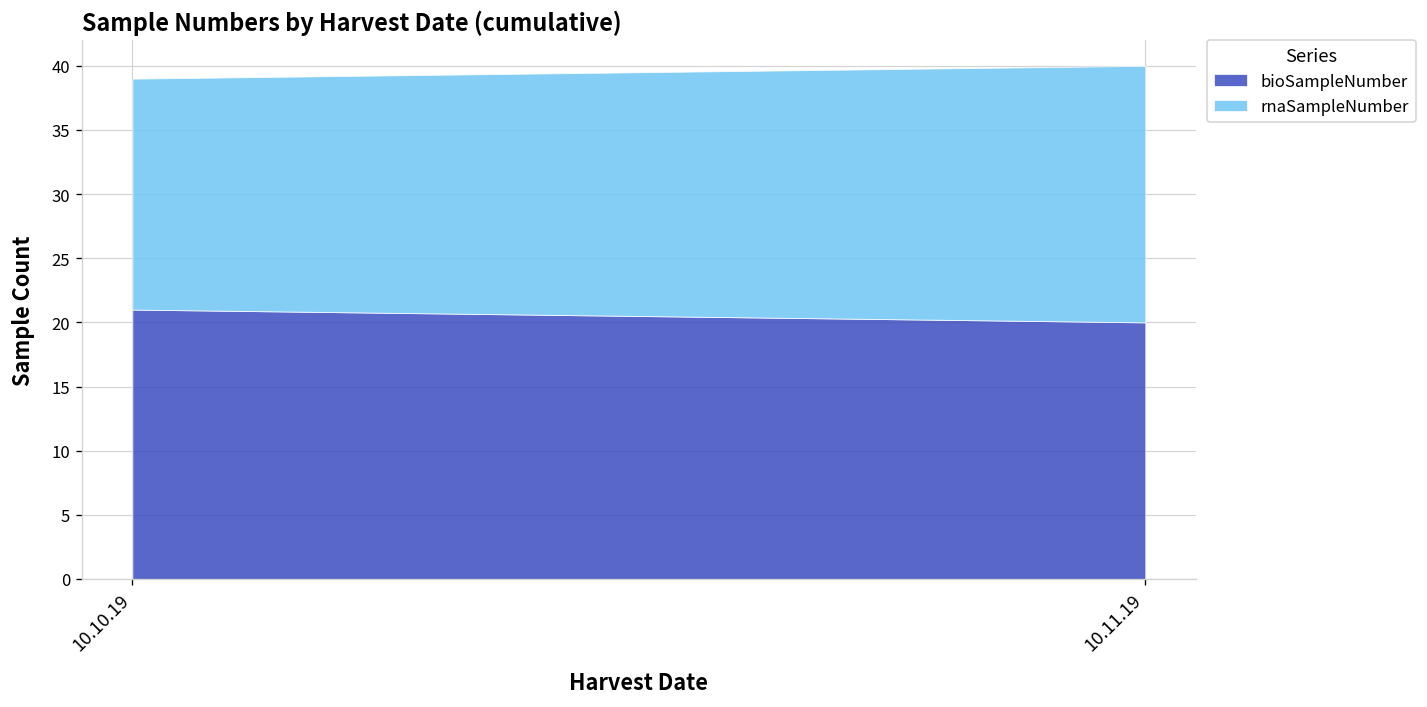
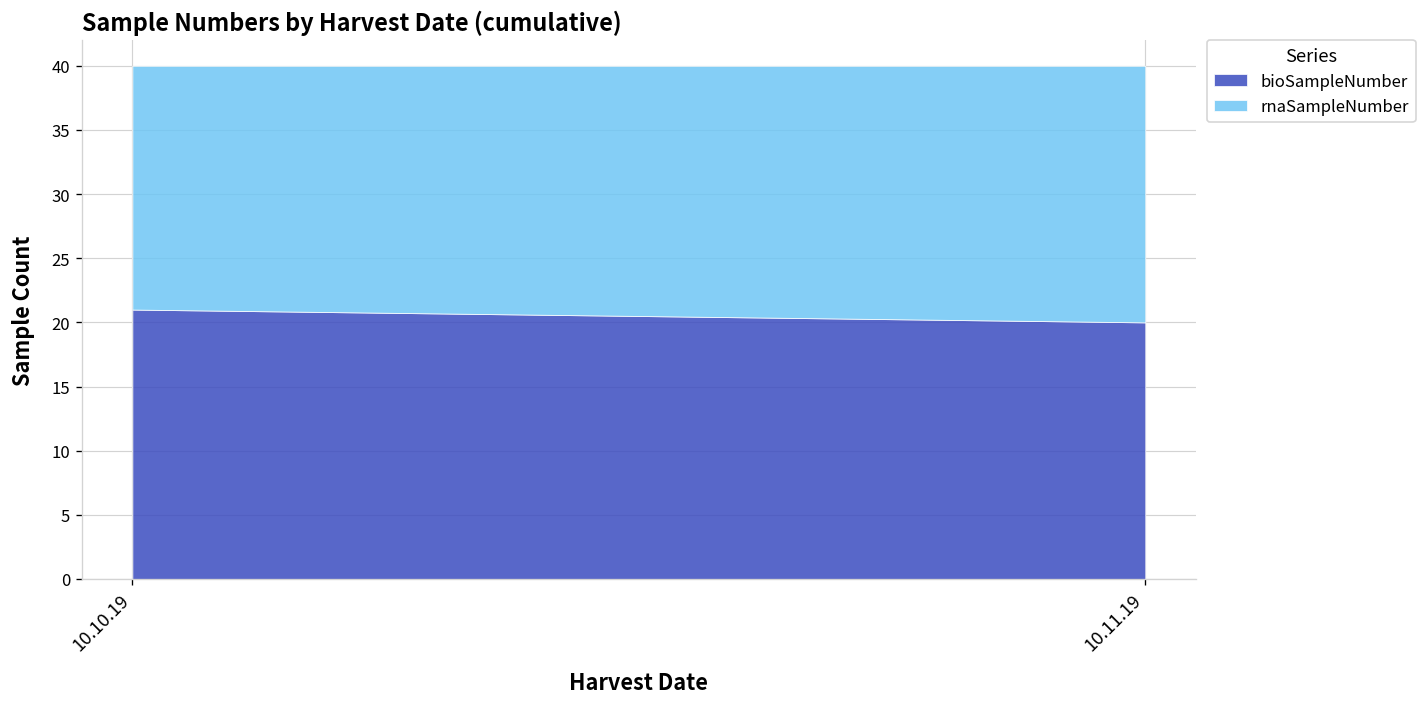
rnaSampleNumber, 10.10.19: 18 -> 19
